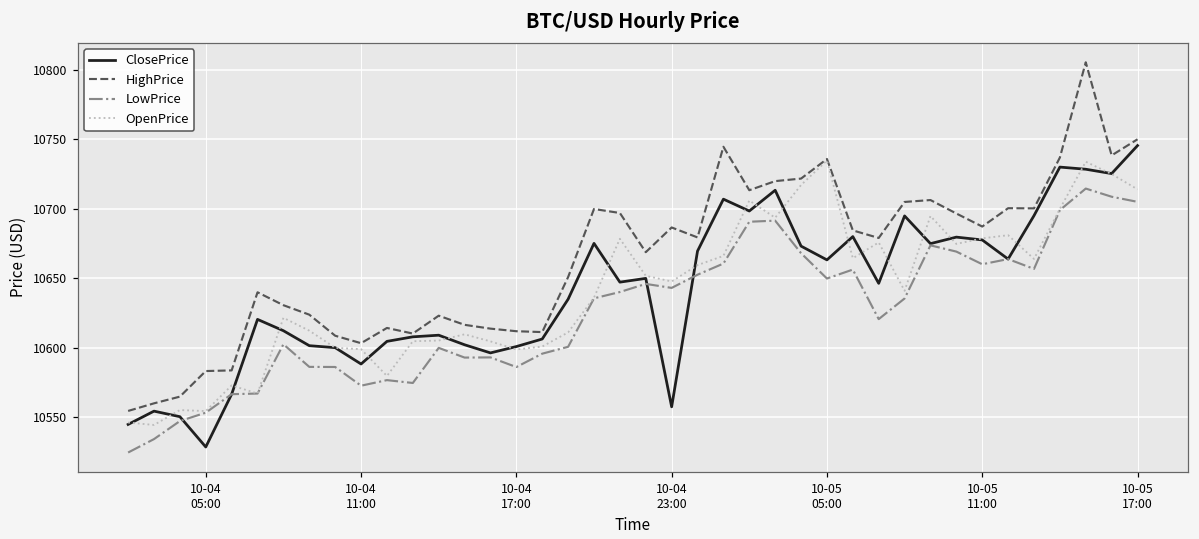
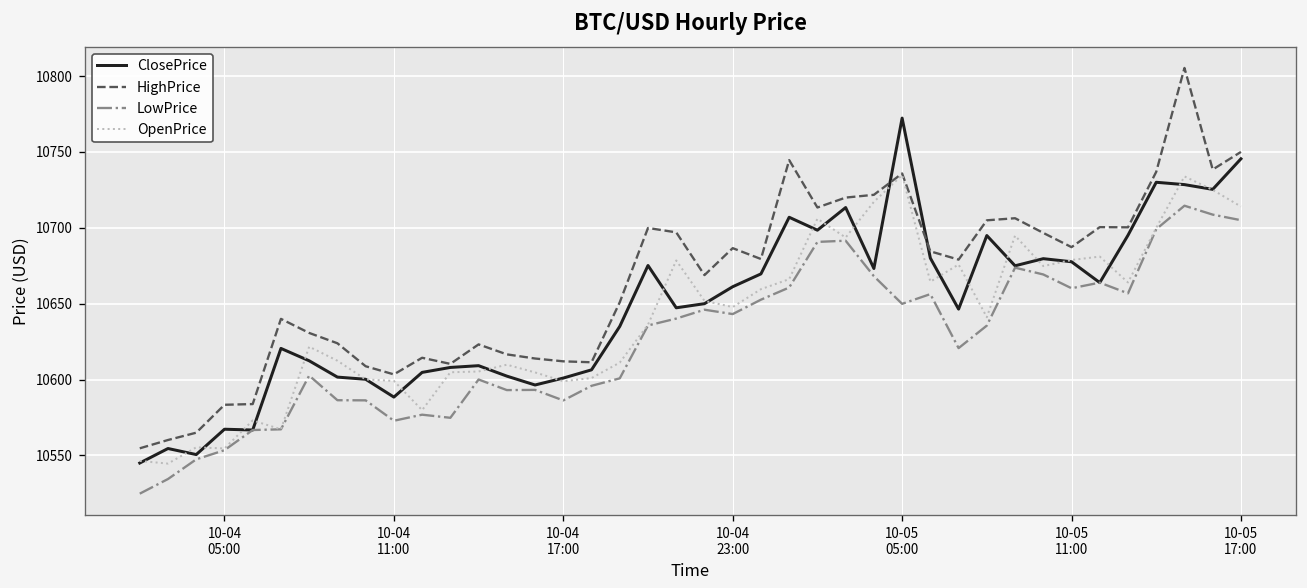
ClosePrice, 10-04 05:00: 10529 -> 10567
ClosePrice, 10-04 23:00: 10558 -> 10661
ClosePrice, 10-05 05:00: 10663 -> 10772
